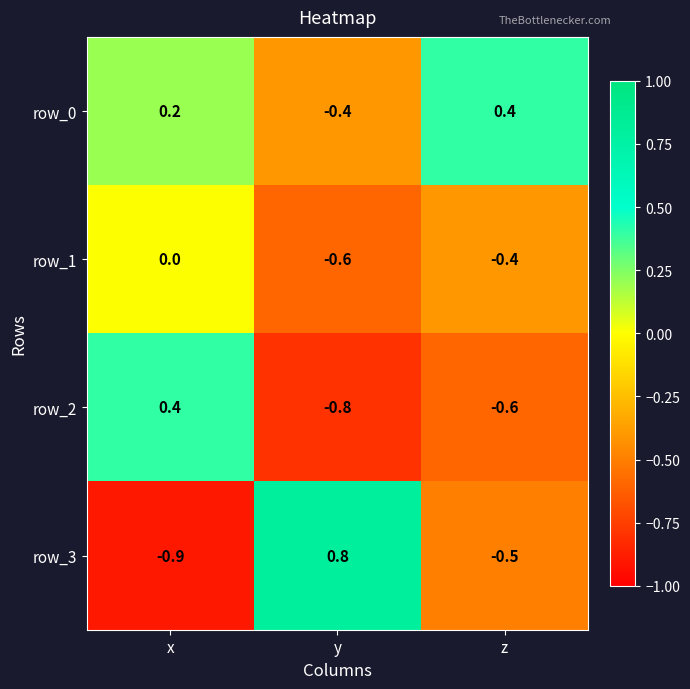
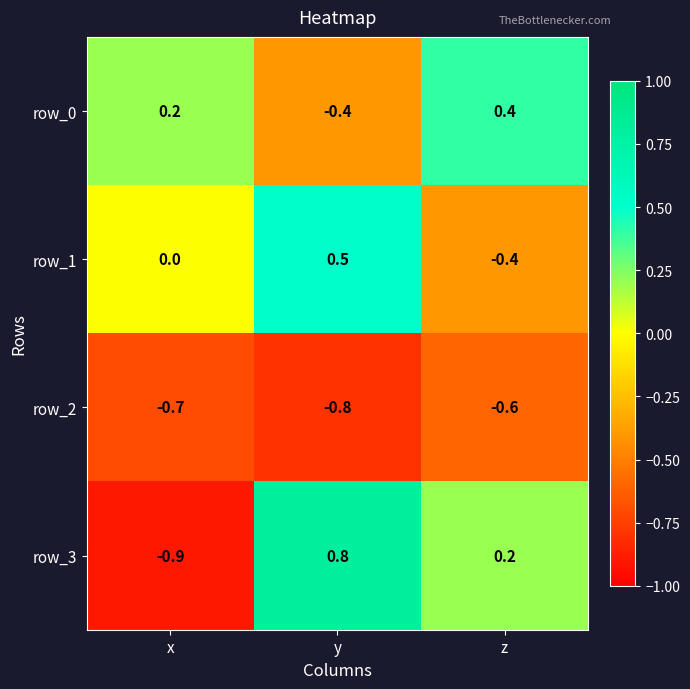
row_1, y: -0.6 -> 0.5
row_2, x: 0.4 -> -0.7
row_3, z: -0.5 -> 0.2
